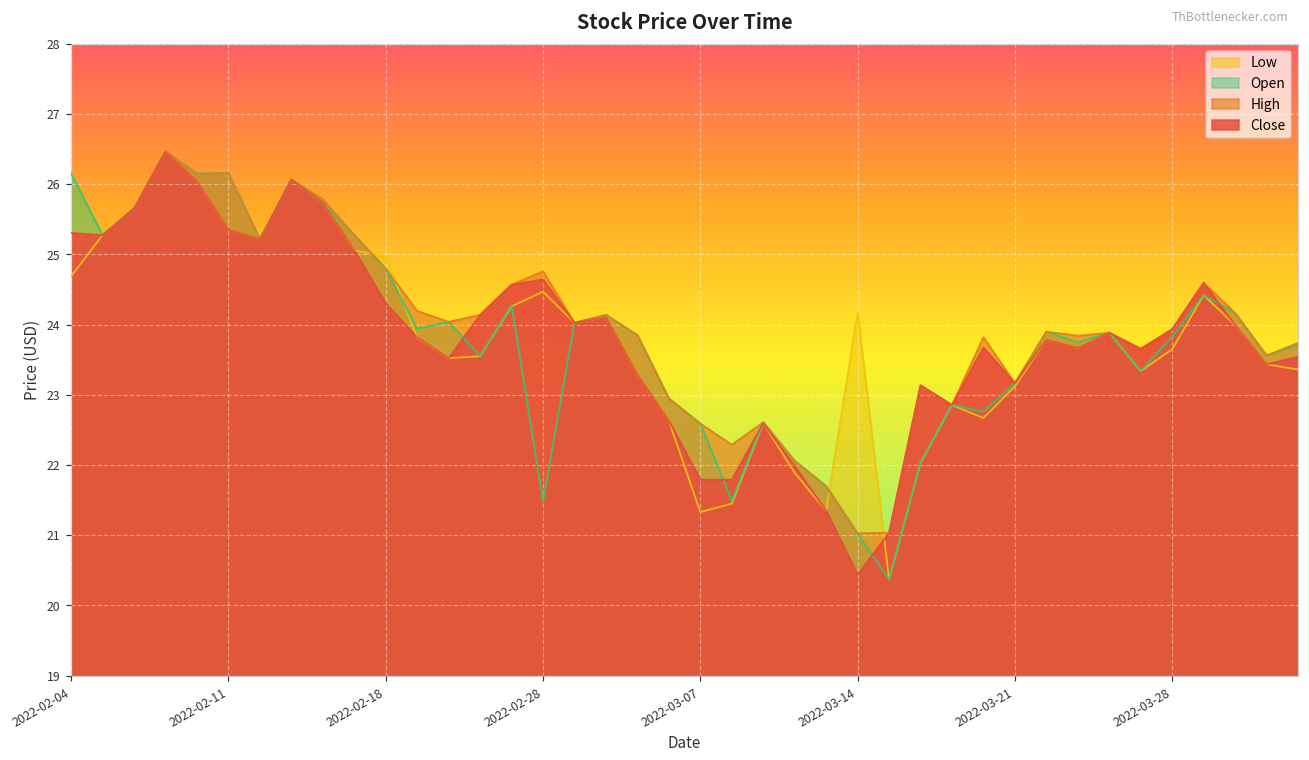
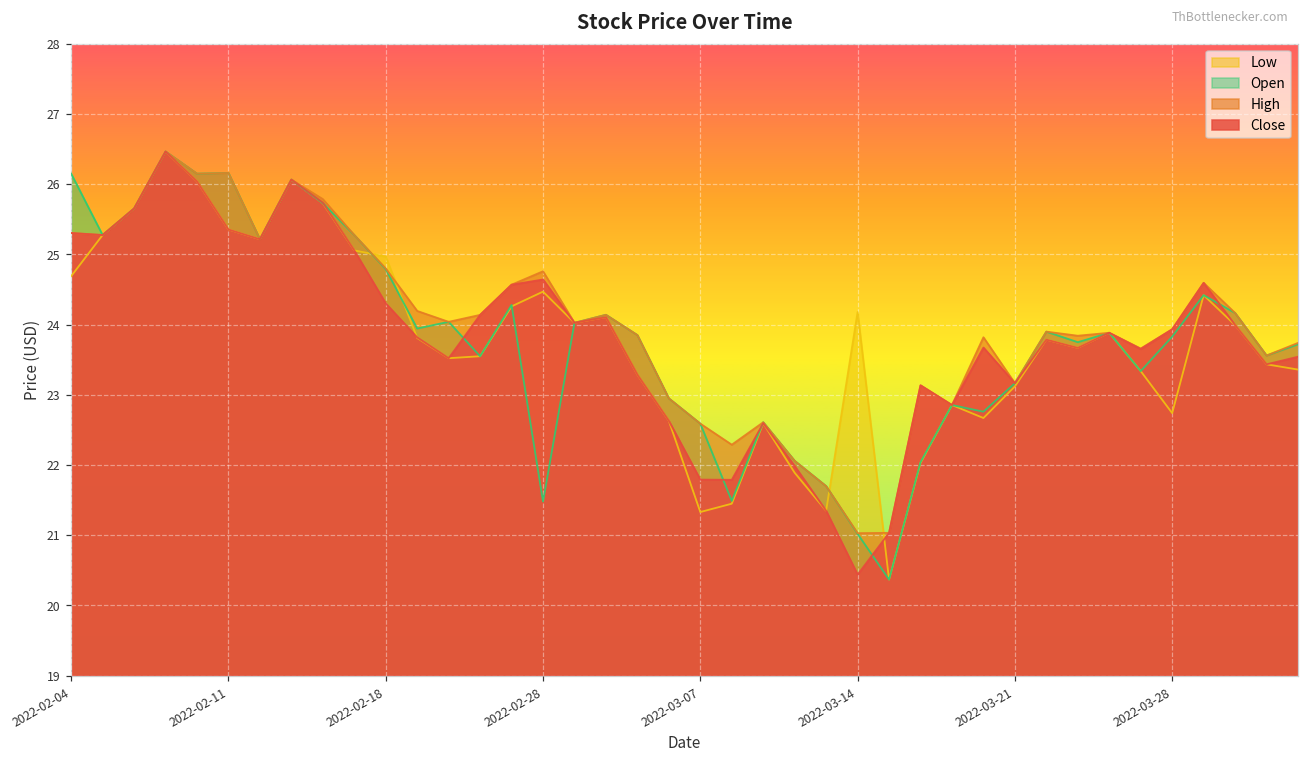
Low, 2022-03-28: 23.7 -> 22.7
